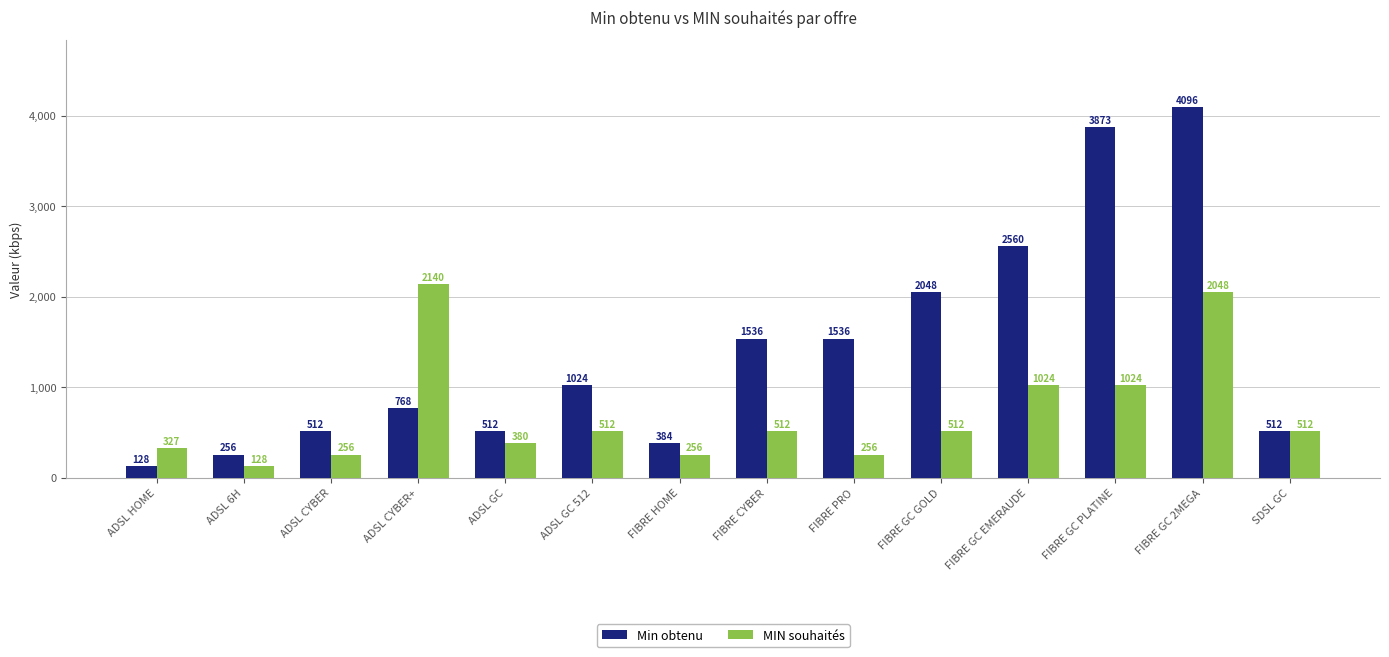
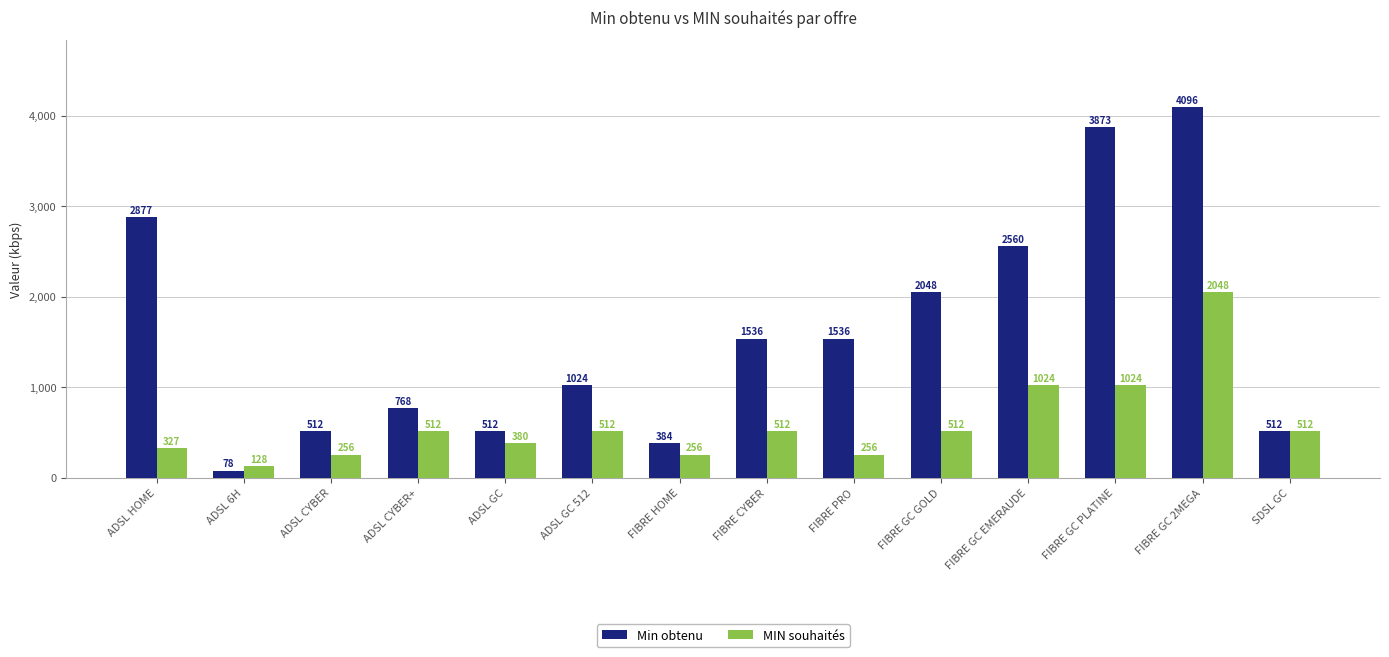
Min obtenu, ADSL HOME: 128 -> 2877
Min obtenu, ADSL 6H: 256 -> 78
MIN souhaités, ADSL CYBER+: 2140 -> 512
